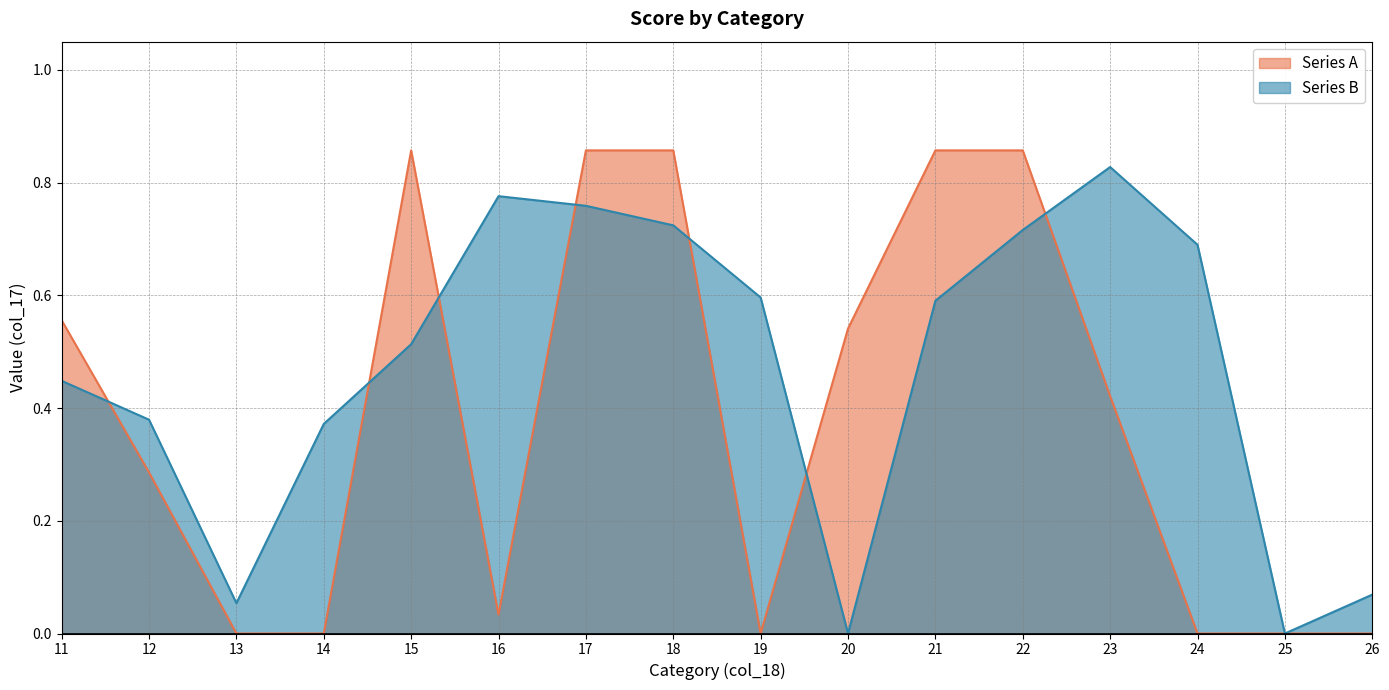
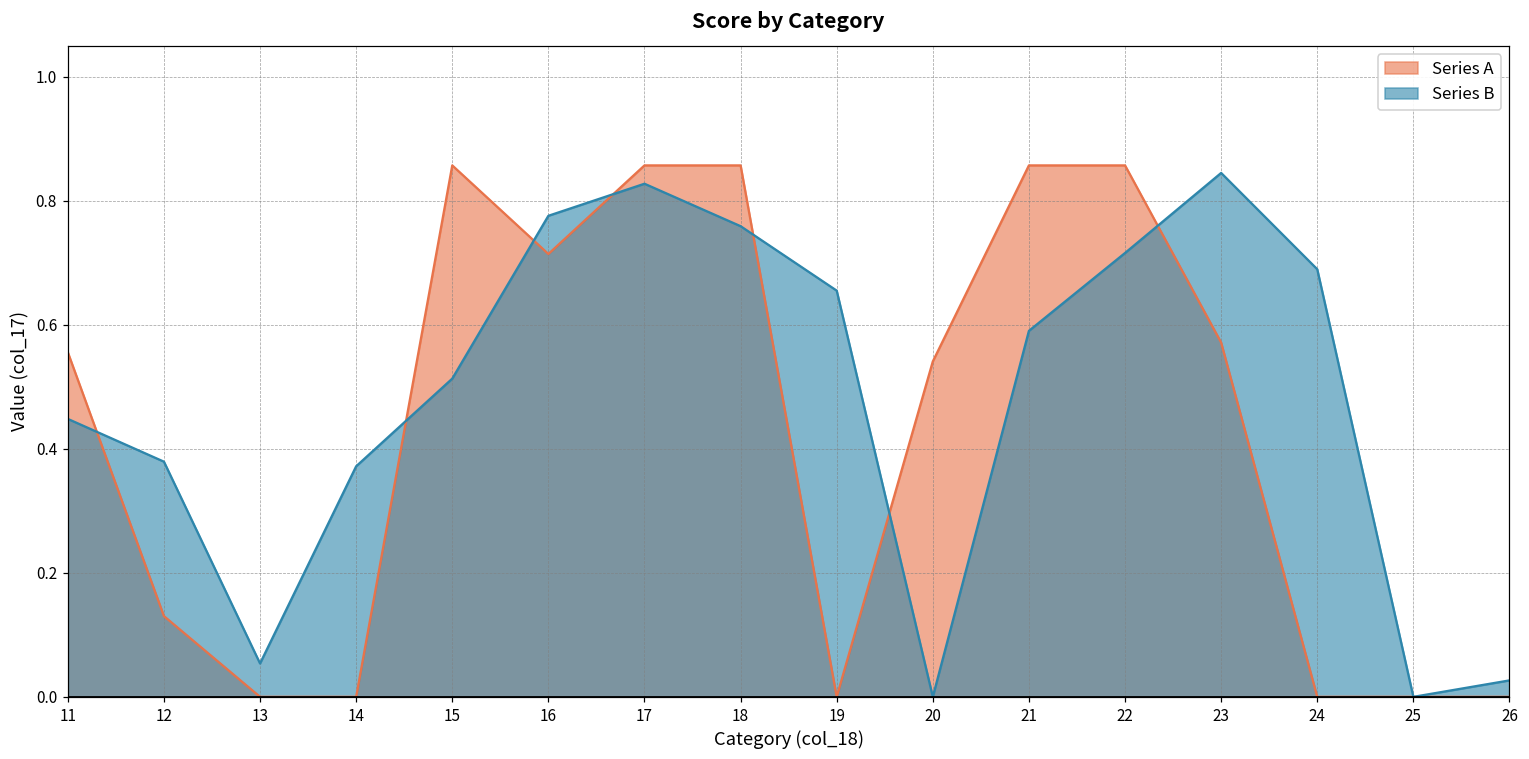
Series A, 12: 0.29 -> 0.13
Series A, 16: 0.03 -> 0.71
Series B, 17: 0.76 -> 0.83
Series B, 18: 0.72 -> 0.76
Series B, 19: 0.60 -> 0.66
Series A, 23: 0.42 -> 0.57
Series B, 23: 0.83 -> 0.84
Series B, 26: 0.07 -> 0.03
